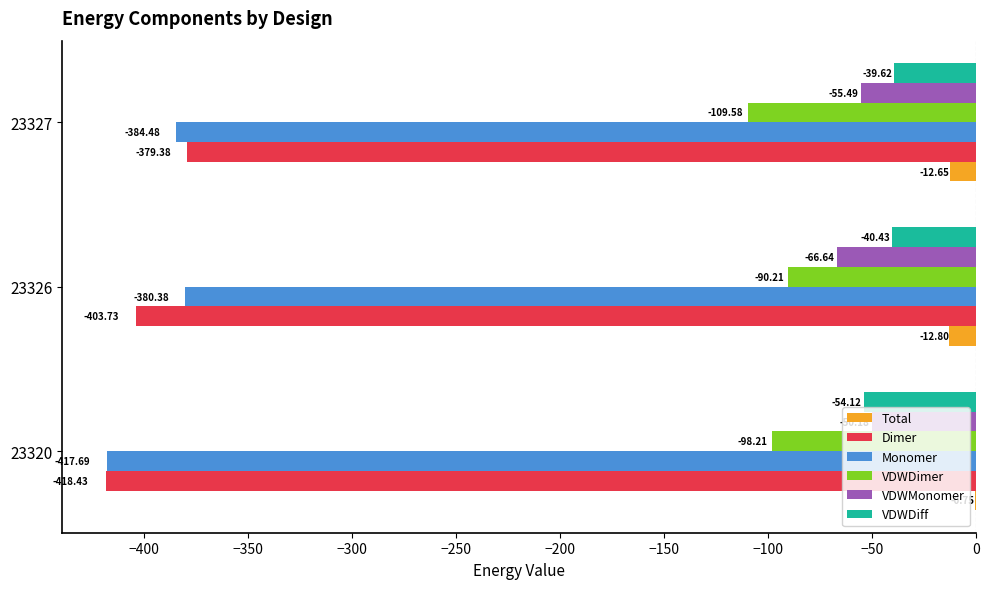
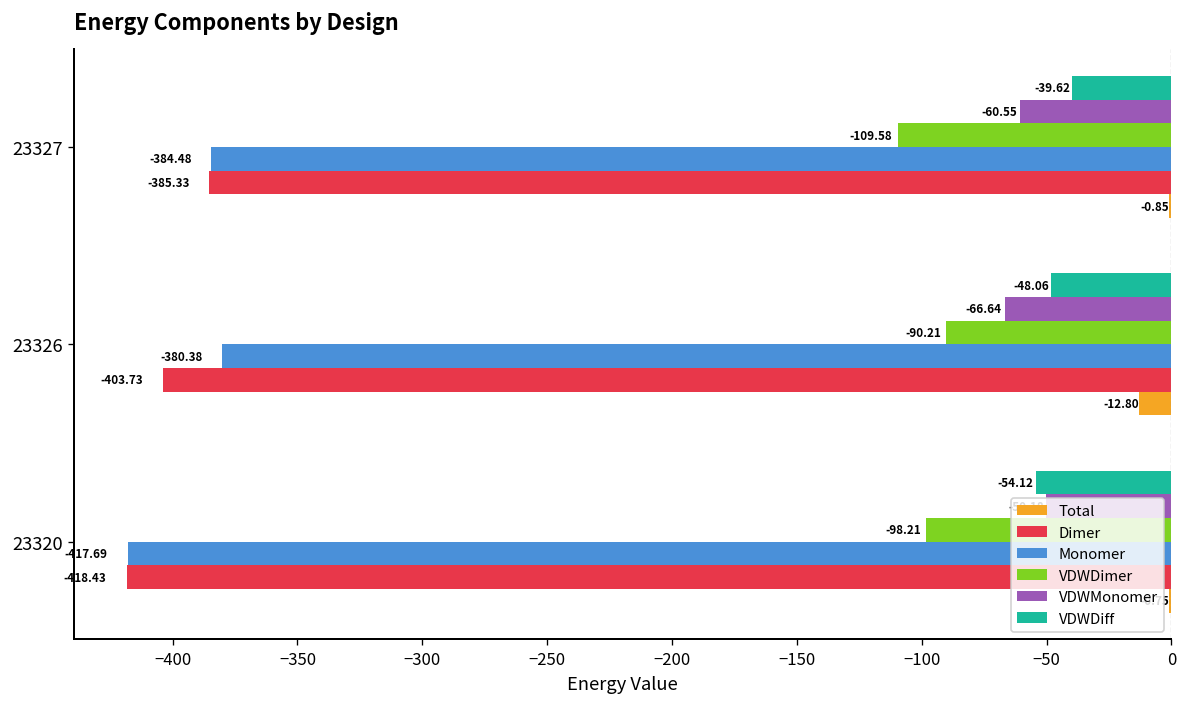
VDWMonomer, 23327: -55.49 -> -60.55
Dimer, 23327: -379.38 -> -385.33
Total, 23327: -12.65 -> -0.85
VDWDiff, 23326: -40.43 -> -48.06
